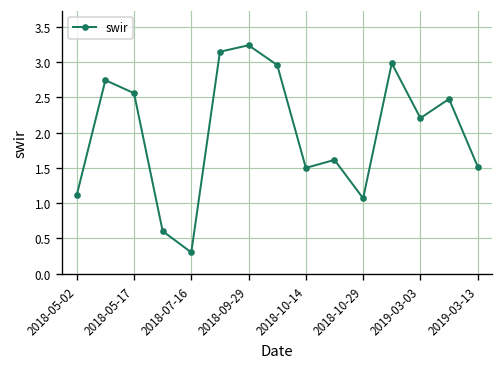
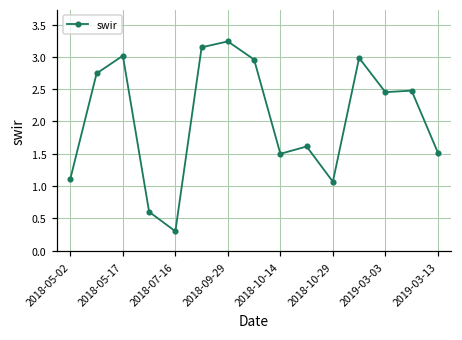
2018-05-17: 2.6 -> 3.0
2019-03-03: 2.2 -> 2.5
